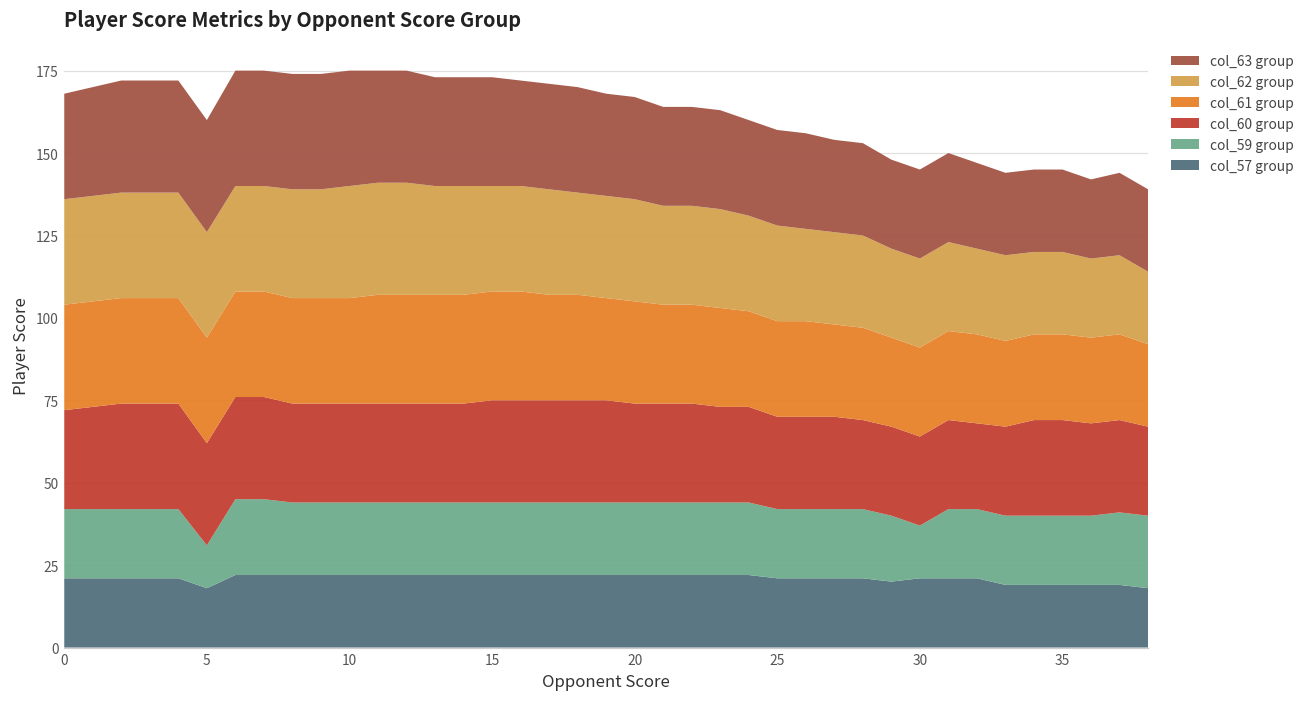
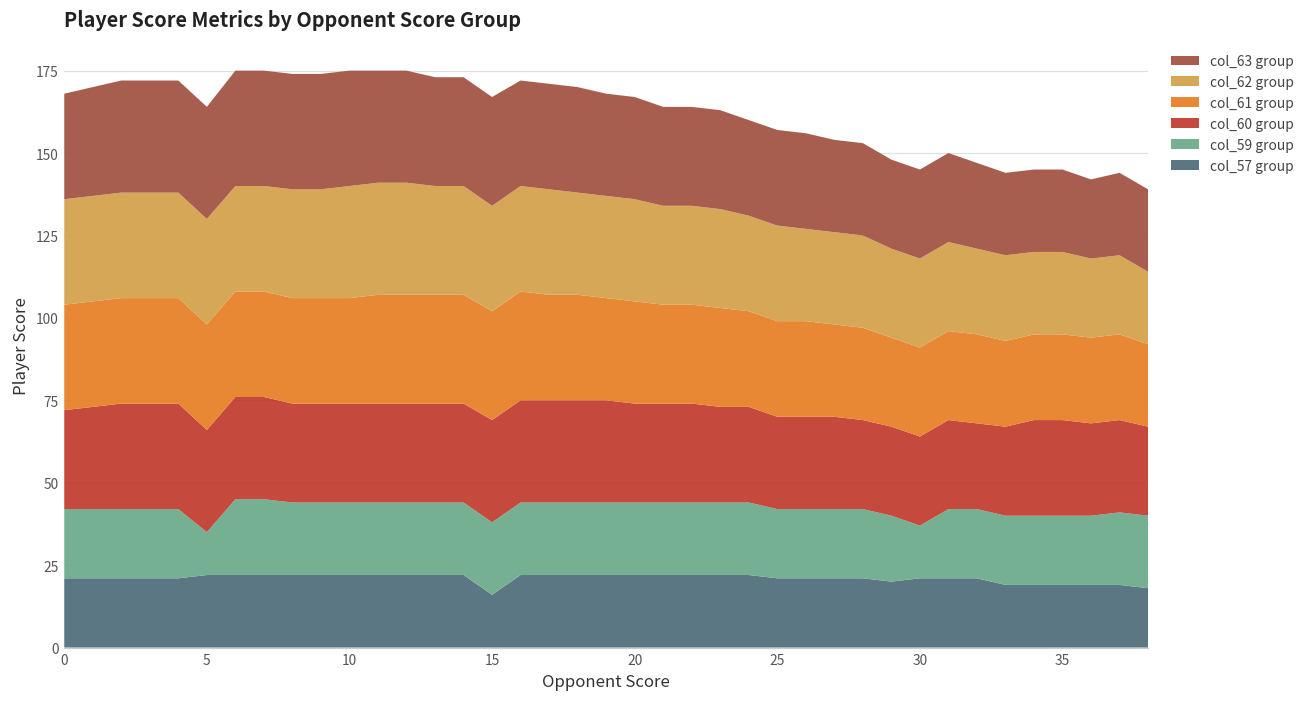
col_57 group, 5: 18 -> 22
col_57 group, 15: 22 -> 16
